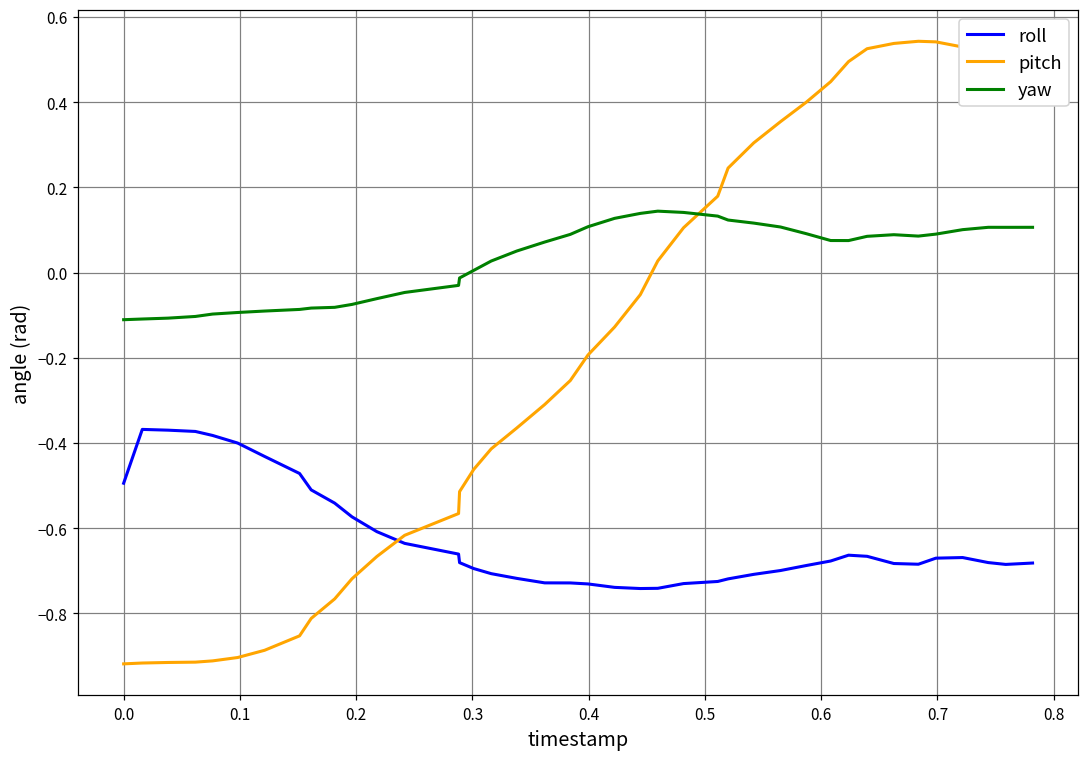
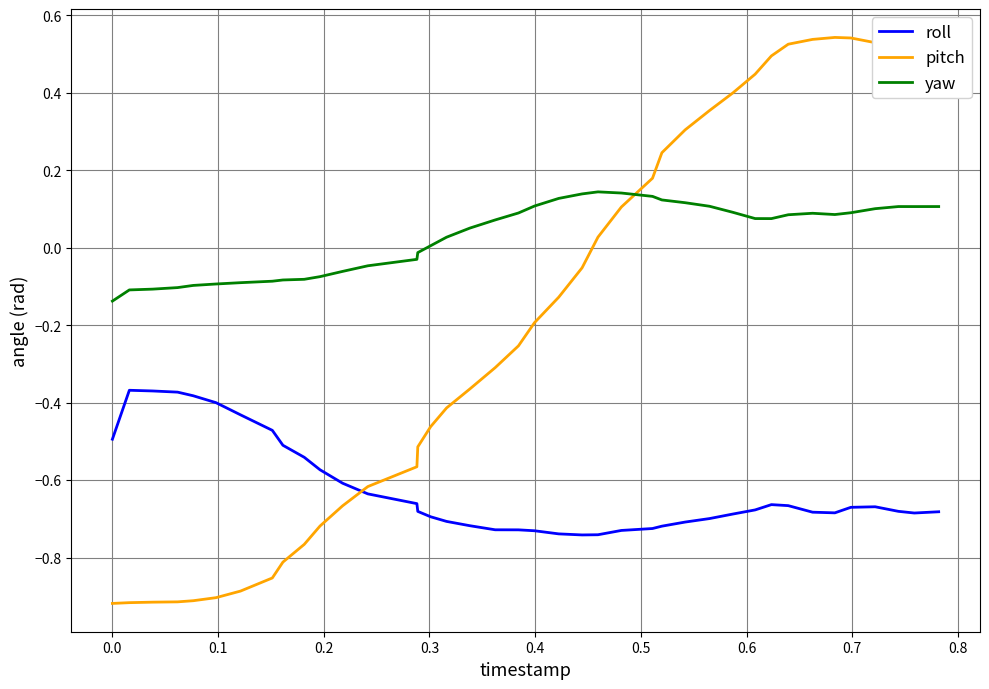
yaw, 0.0: -0.11 -> -0.14
